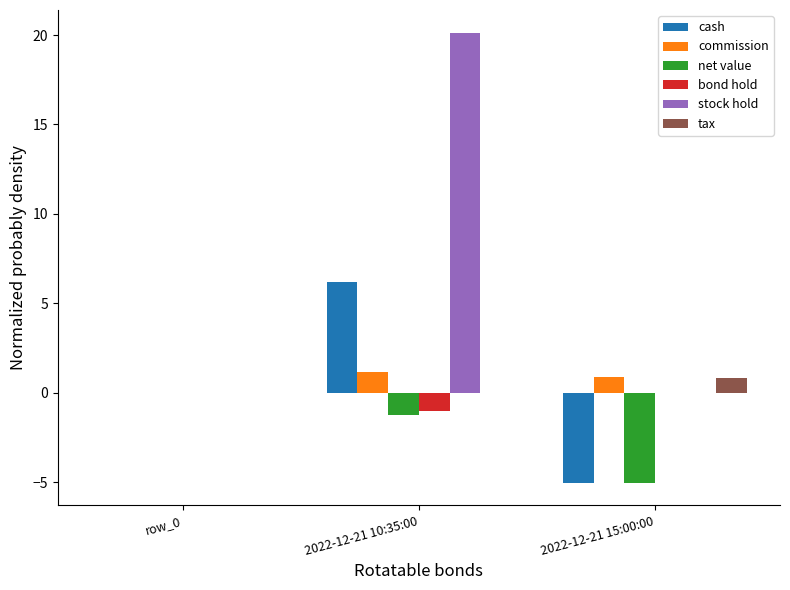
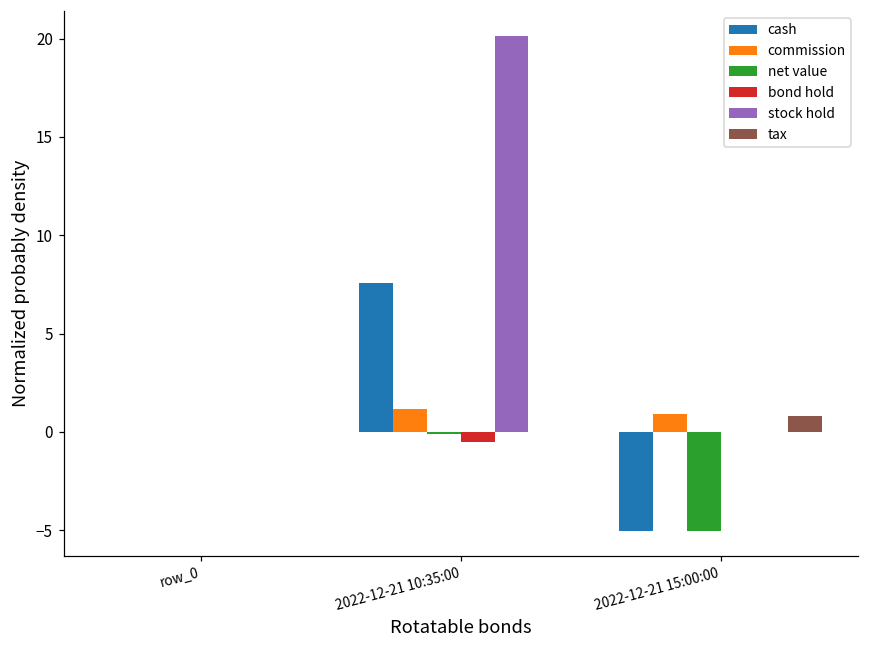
cash, 2022-12-21 10:35:00: 6.2 -> 7.6
net value, 2022-12-21 10:35:00: -1.3 -> -0.1
bond hold, 2022-12-21 10:35:00: -1.0 -> -0.5
